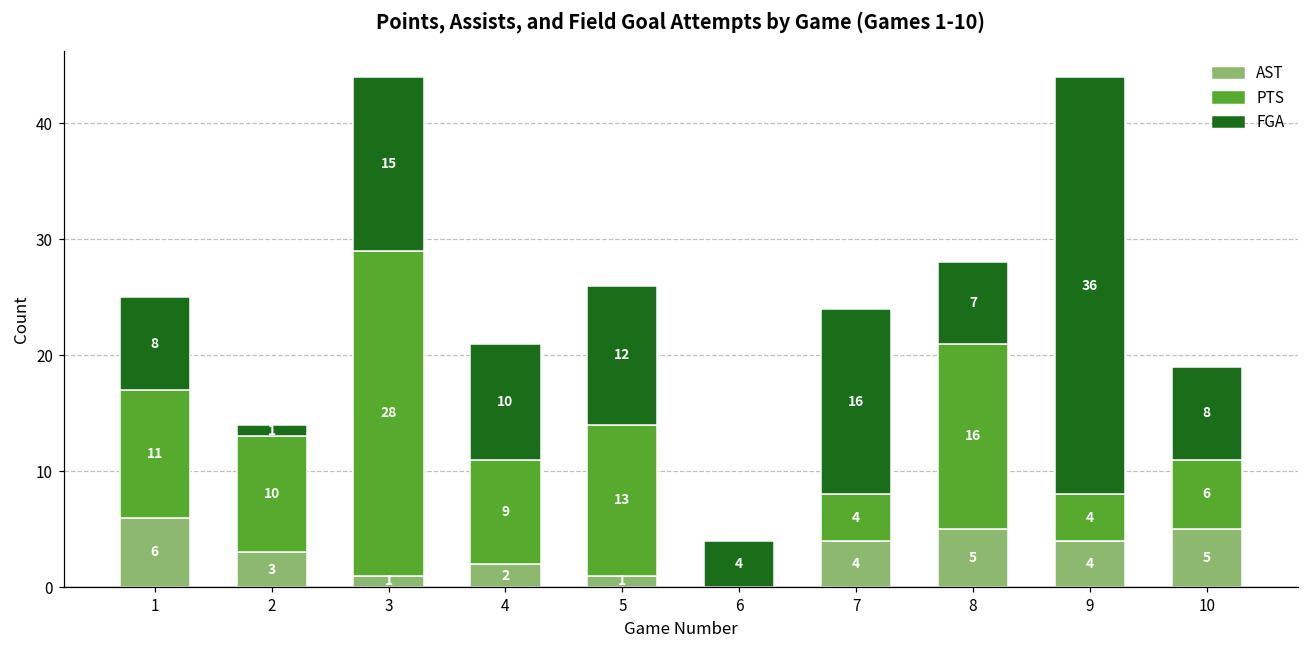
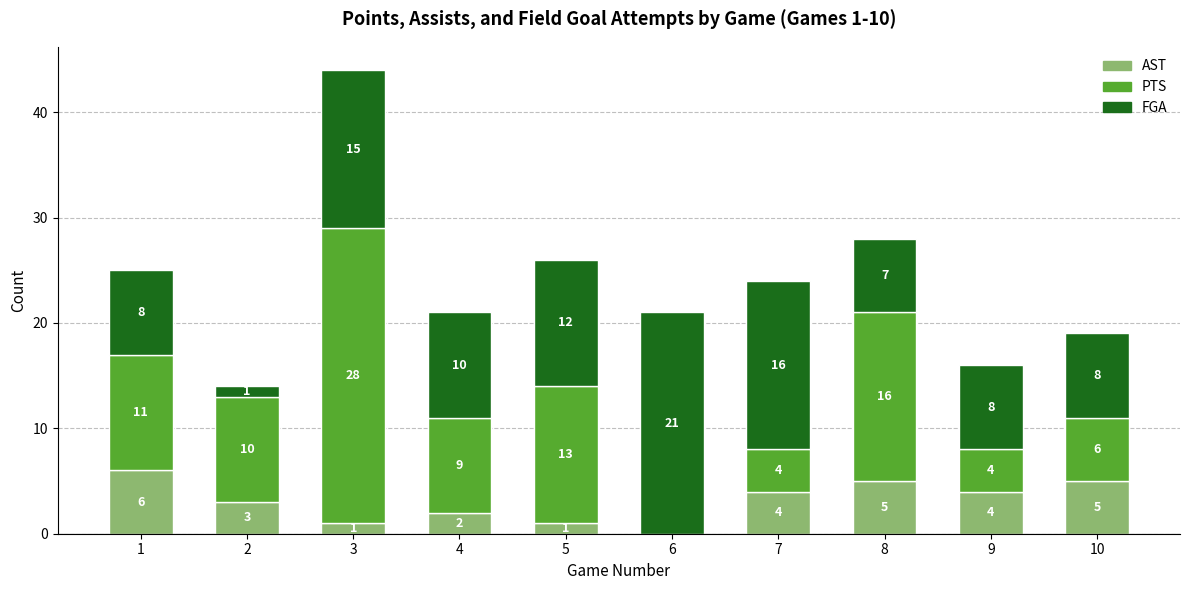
FGA, 6: 4 -> 21
FGA, 9: 36 -> 8
